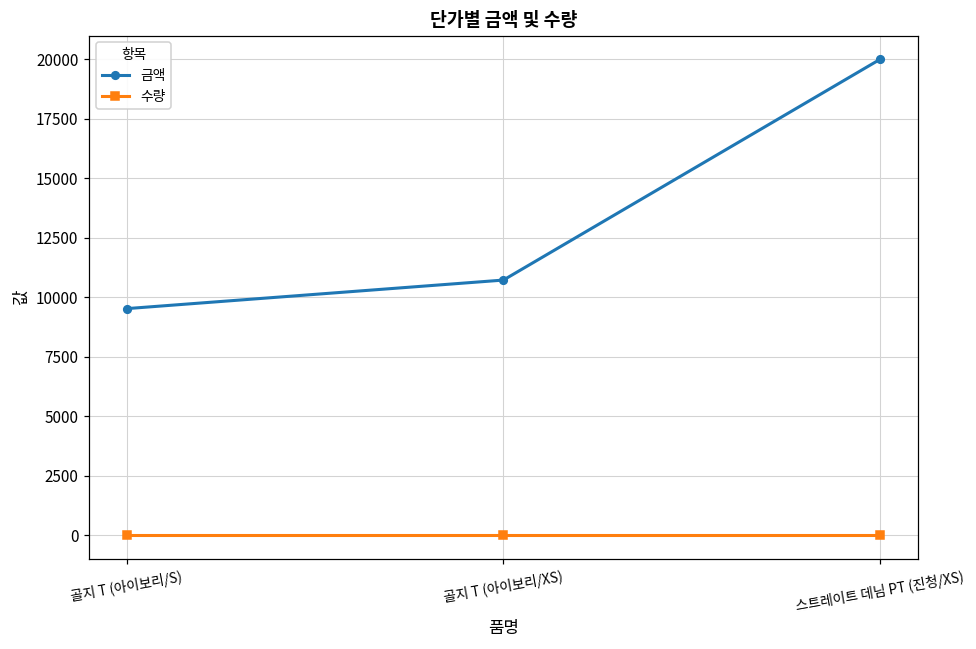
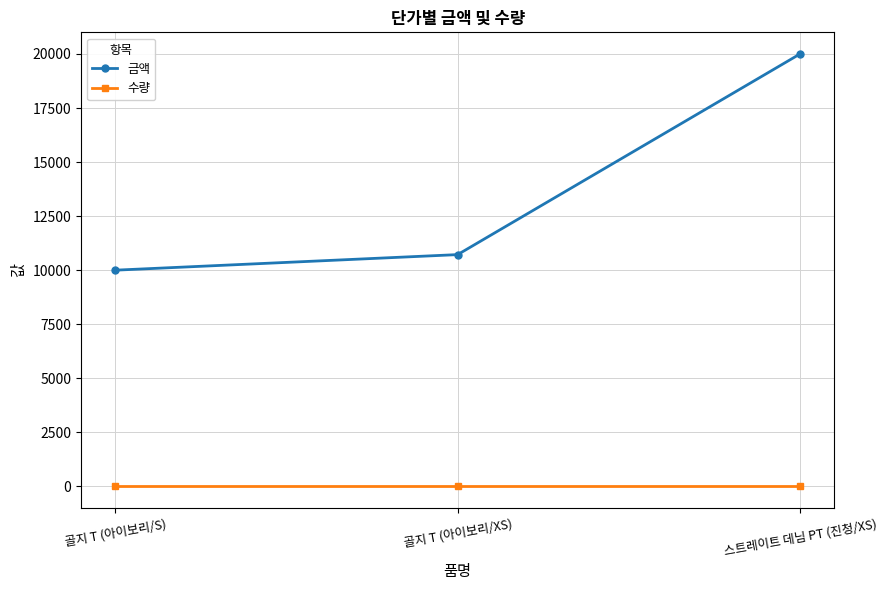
금액, 골지 T (아이보리/S): 9500 -> 10000
